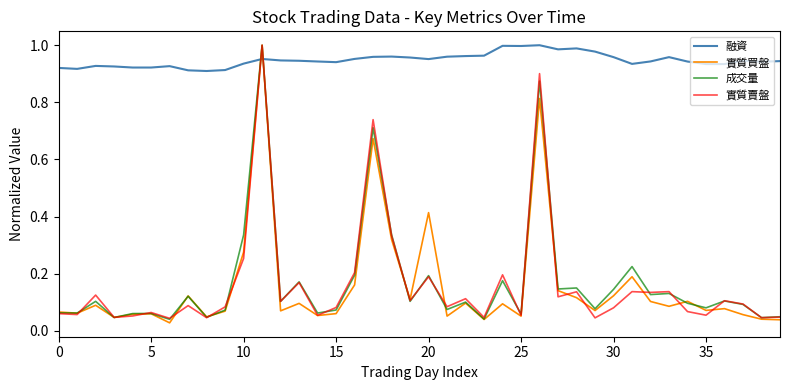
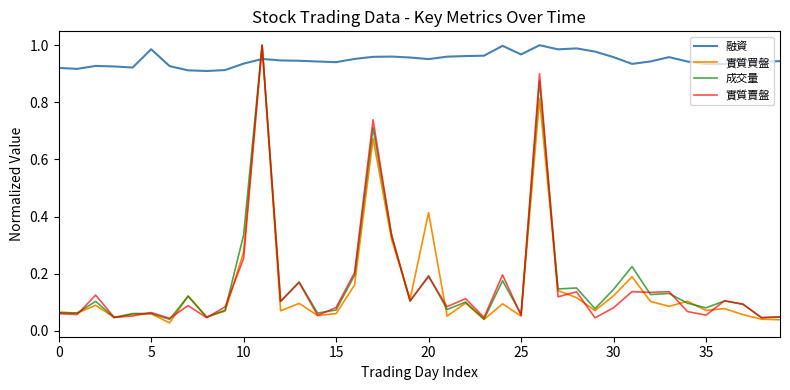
融資, 5: 0.92 -> 0.99
融資, 25: 1.00 -> 0.97
